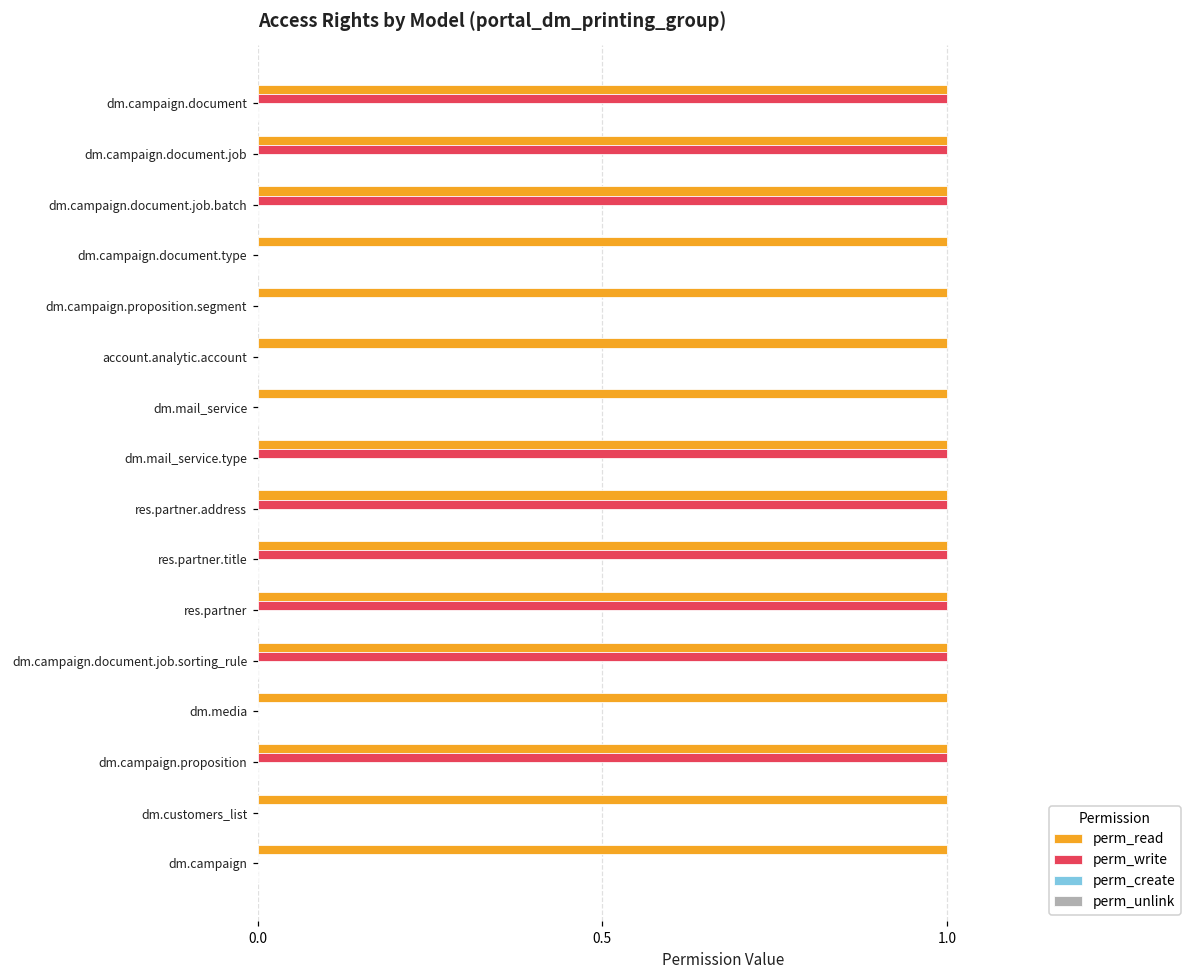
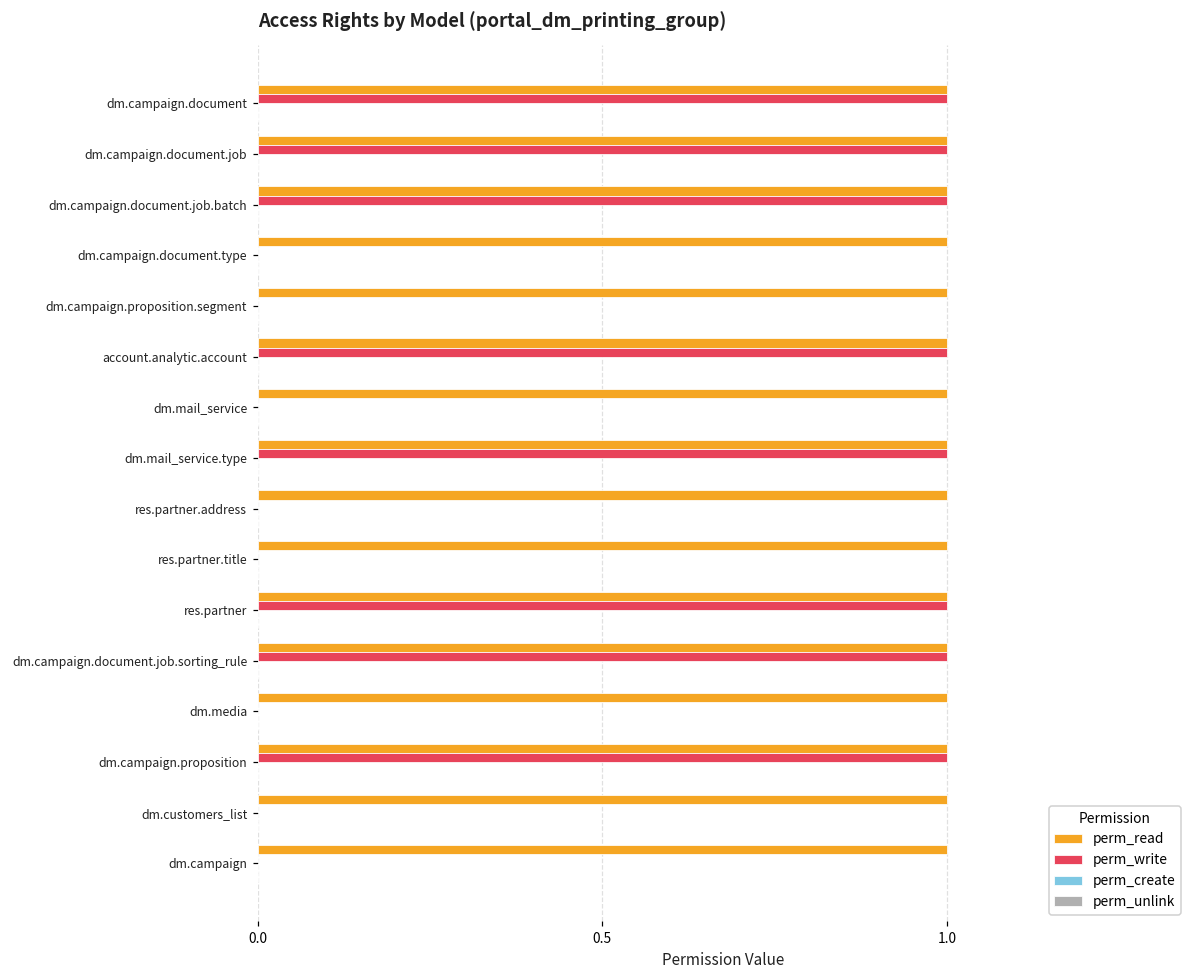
perm_write, account.analytic.account: 0 -> 1
perm_write, res.partner.address: 1 -> 0
perm_write, res.partner.title: 1 -> 0
